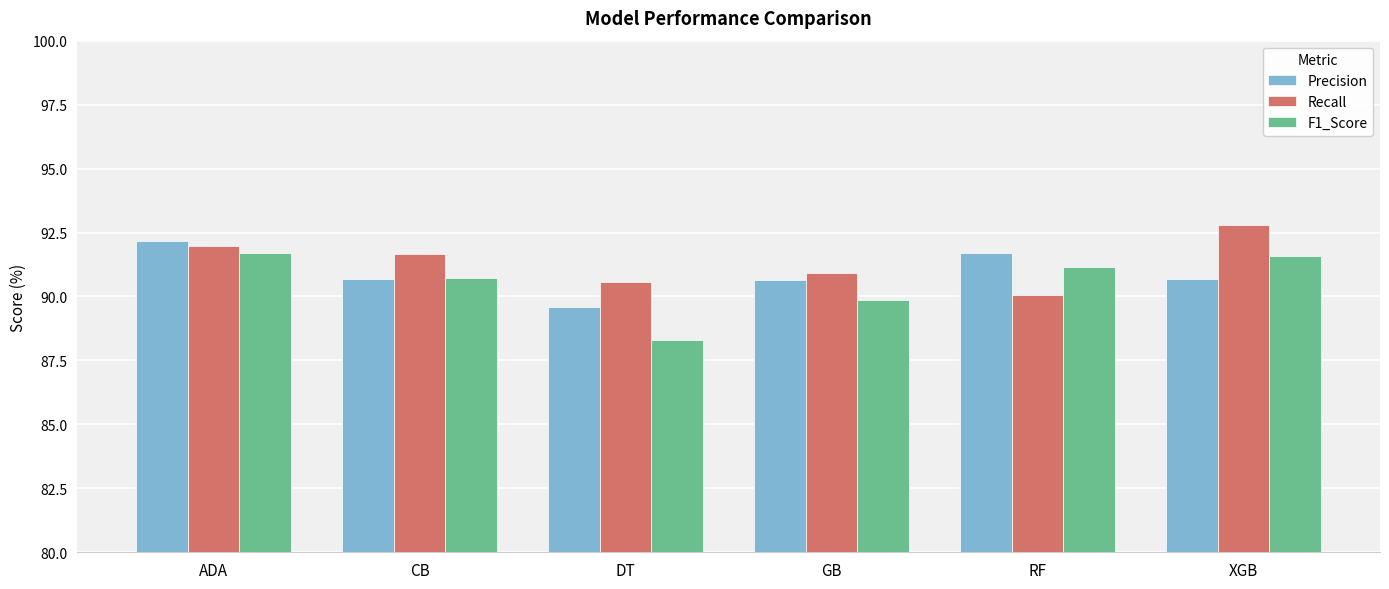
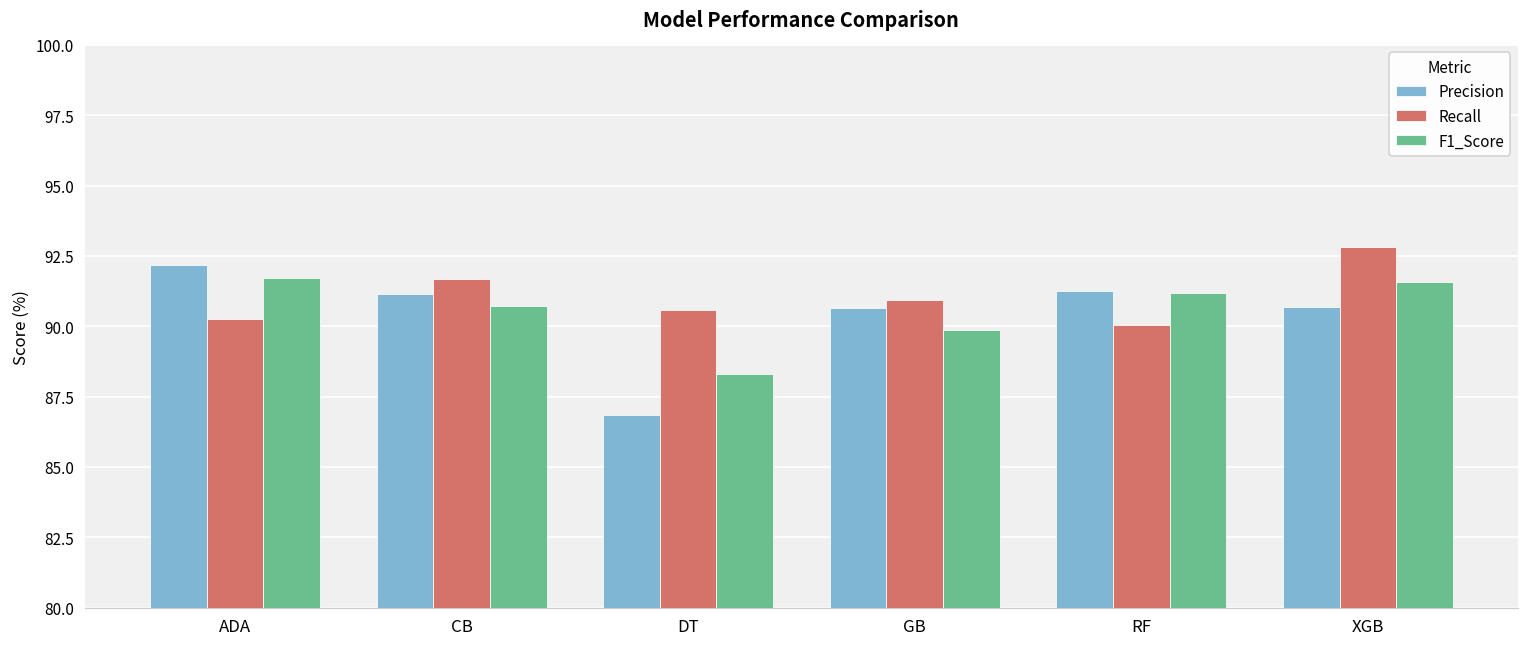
Recall, ADA: 92.0 -> 90.3
Precision, CB: 90.7 -> 91.2
Precision, DT: 89.6 -> 86.9
Precision, RF: 91.7 -> 91.3
